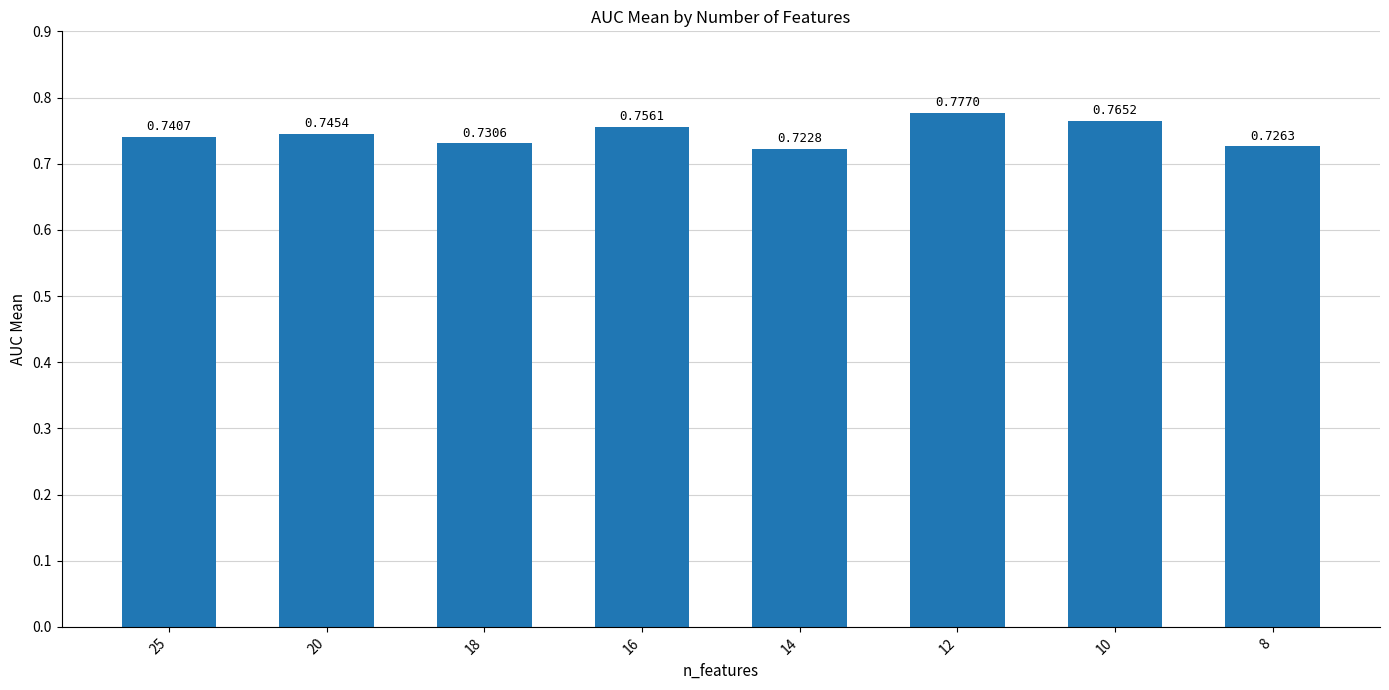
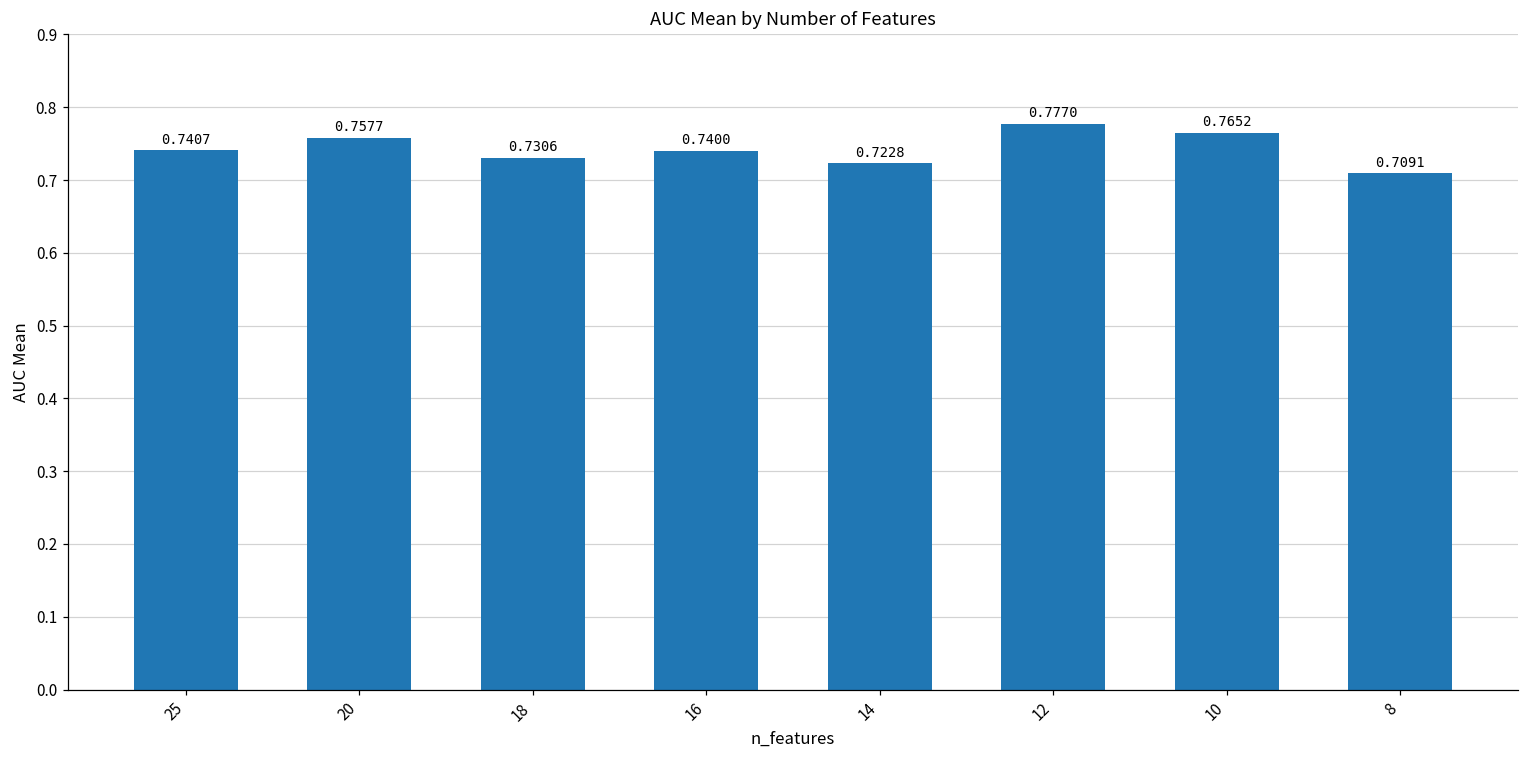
20: 0.7454 -> 0.7577
16: 0.7561 -> 0.7400
8: 0.7263 -> 0.7091
